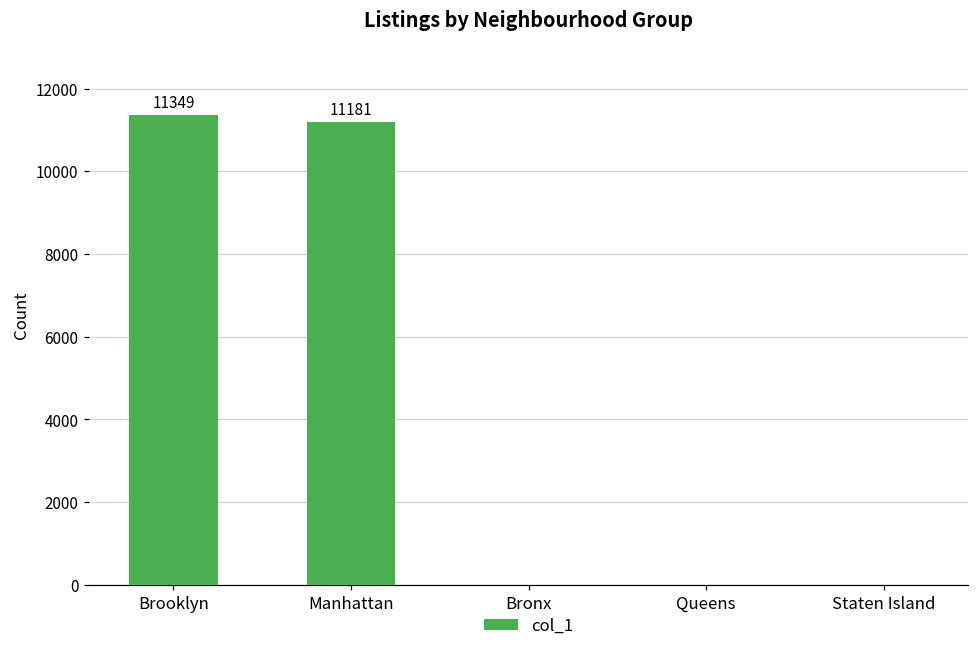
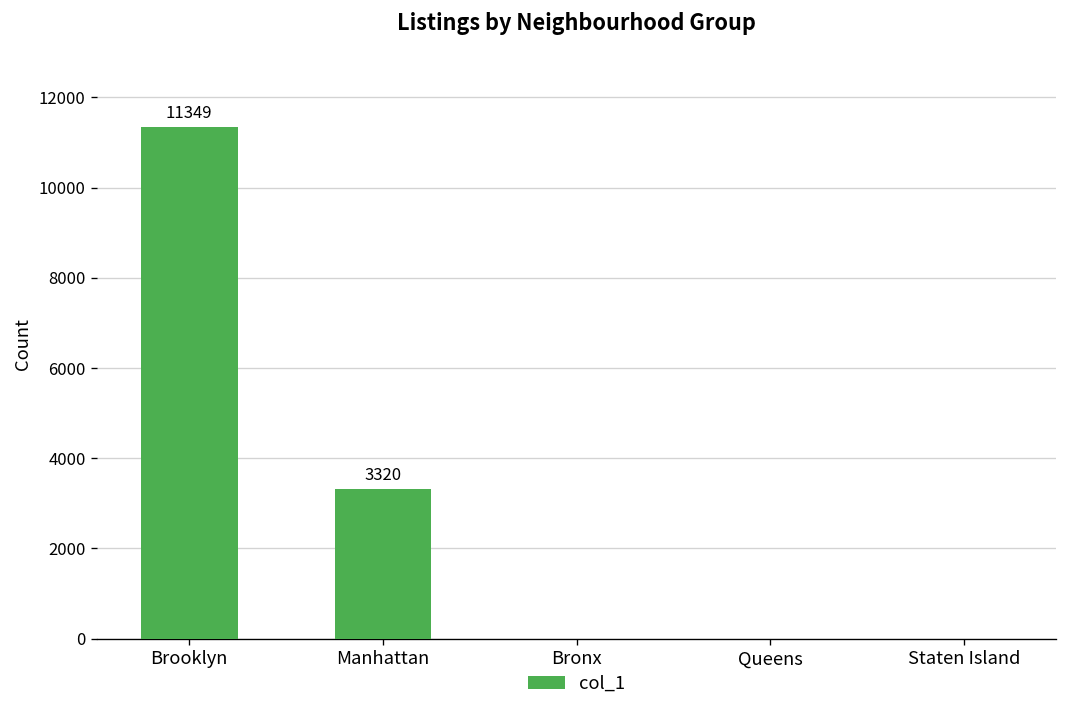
Manhattan: 11181 -> 3320
